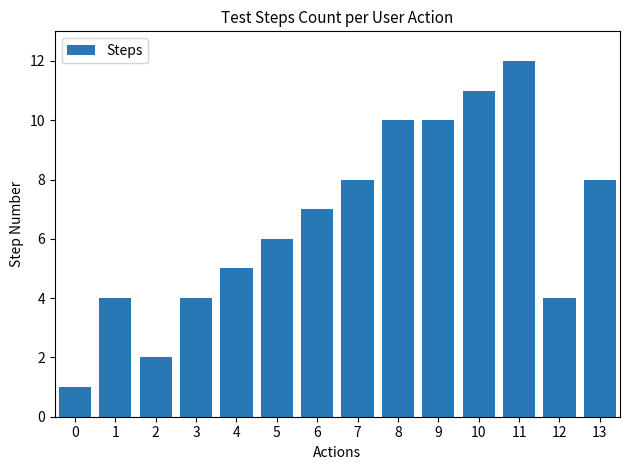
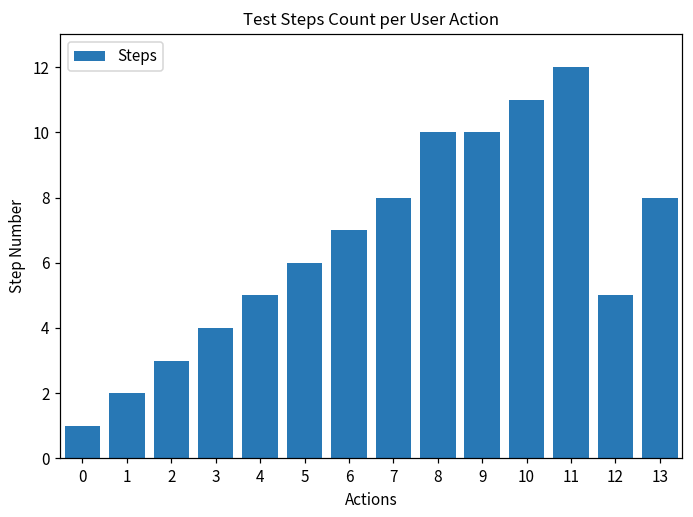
1: 4 -> 2
2: 2 -> 3
12: 4 -> 5
